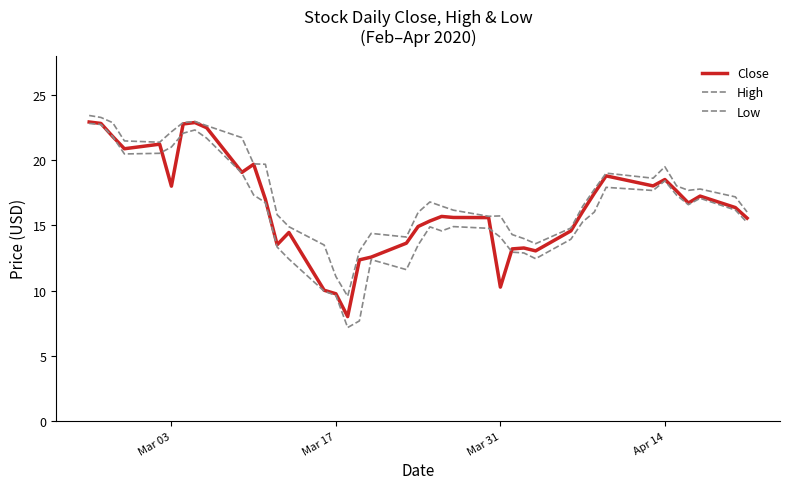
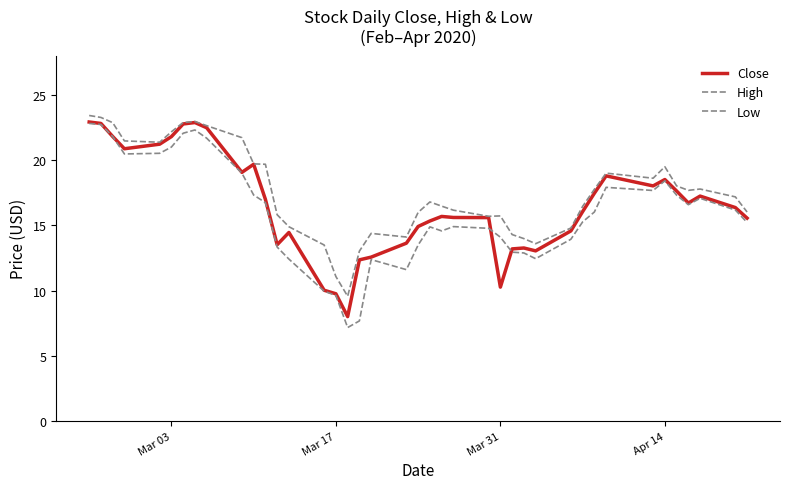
Close, Mar 03: 18.0 -> 21.8
